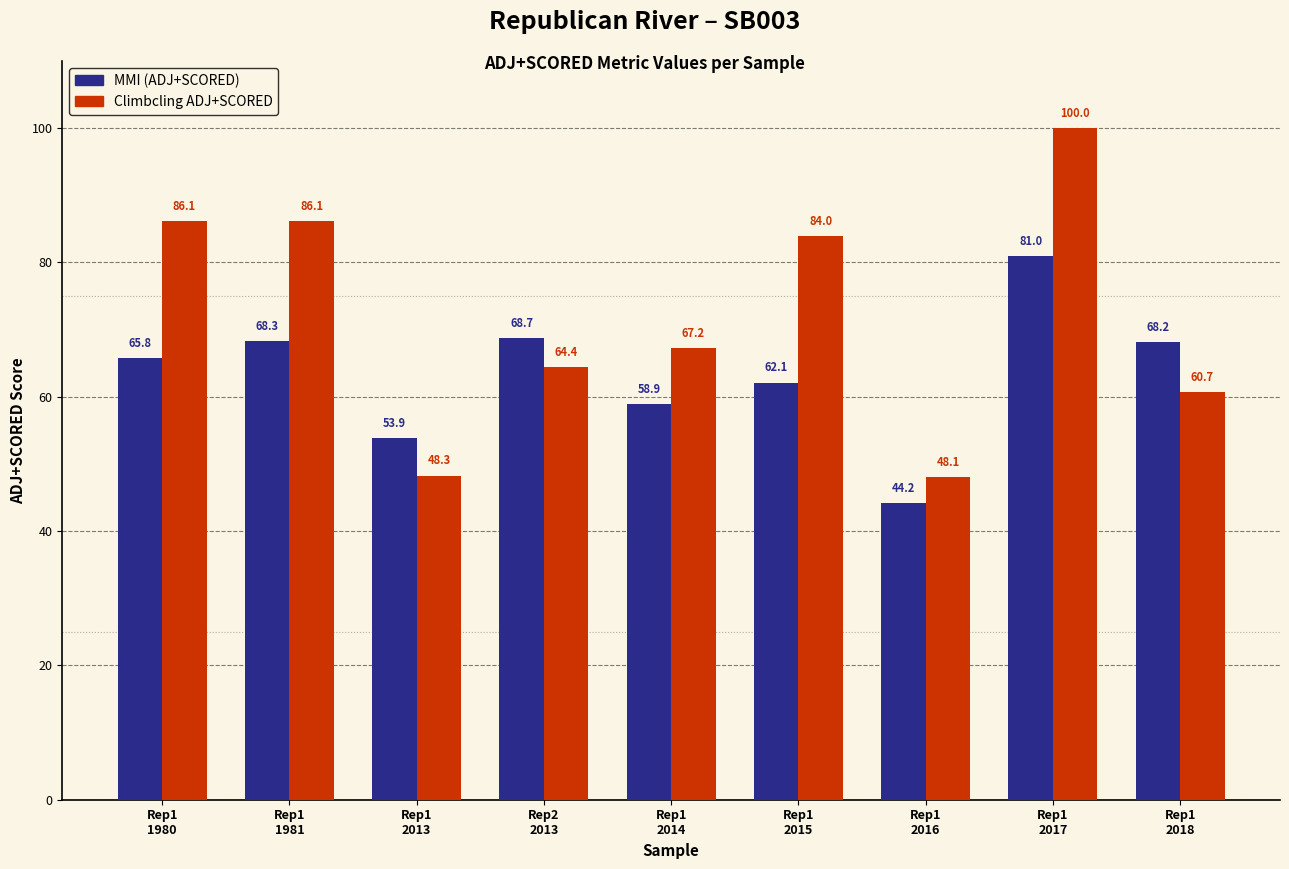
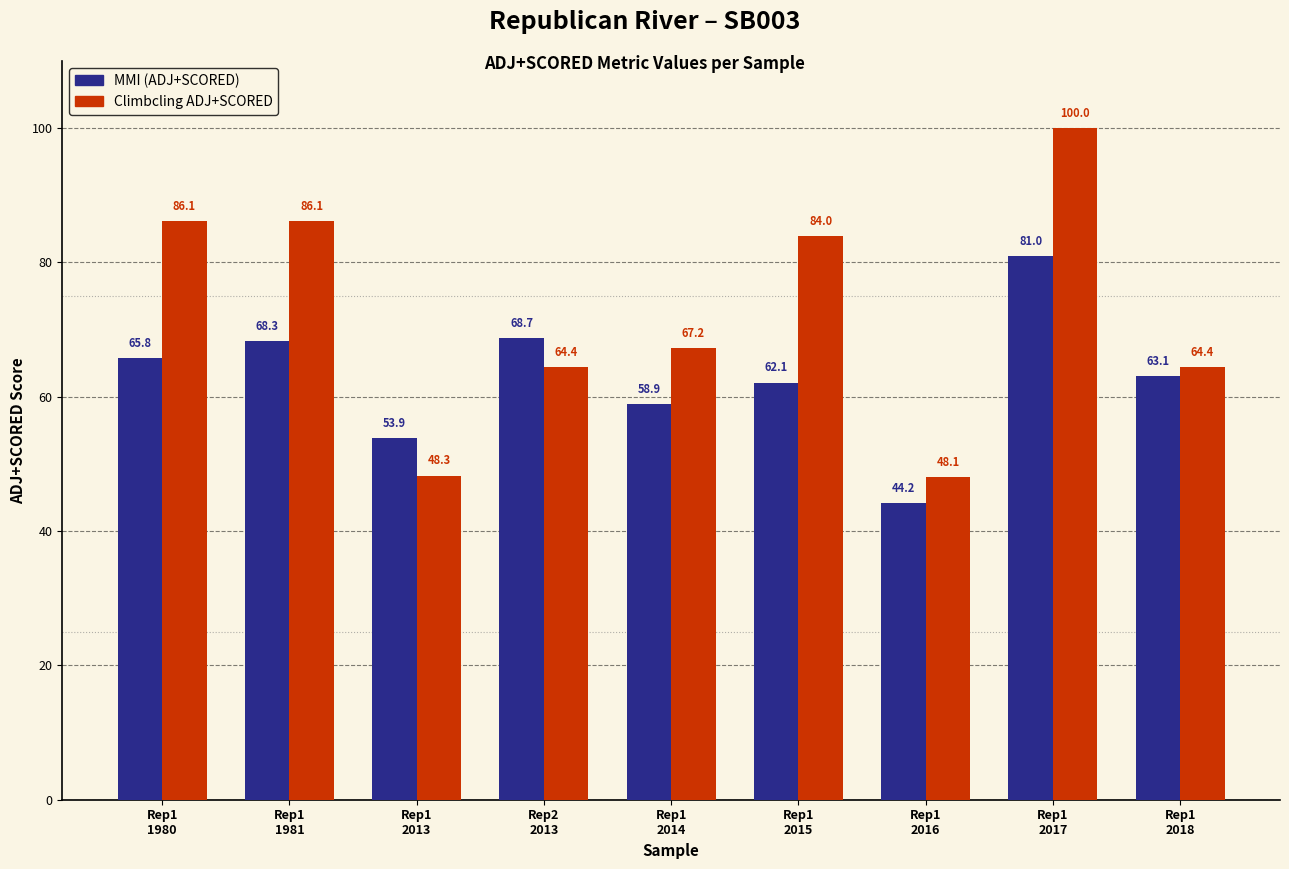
MMI (ADJ+SCORED), Rep1 2018: 68.2 -> 63.1
Climbcling ADJ+SCORED, Rep1 2018: 60.7 -> 64.4
